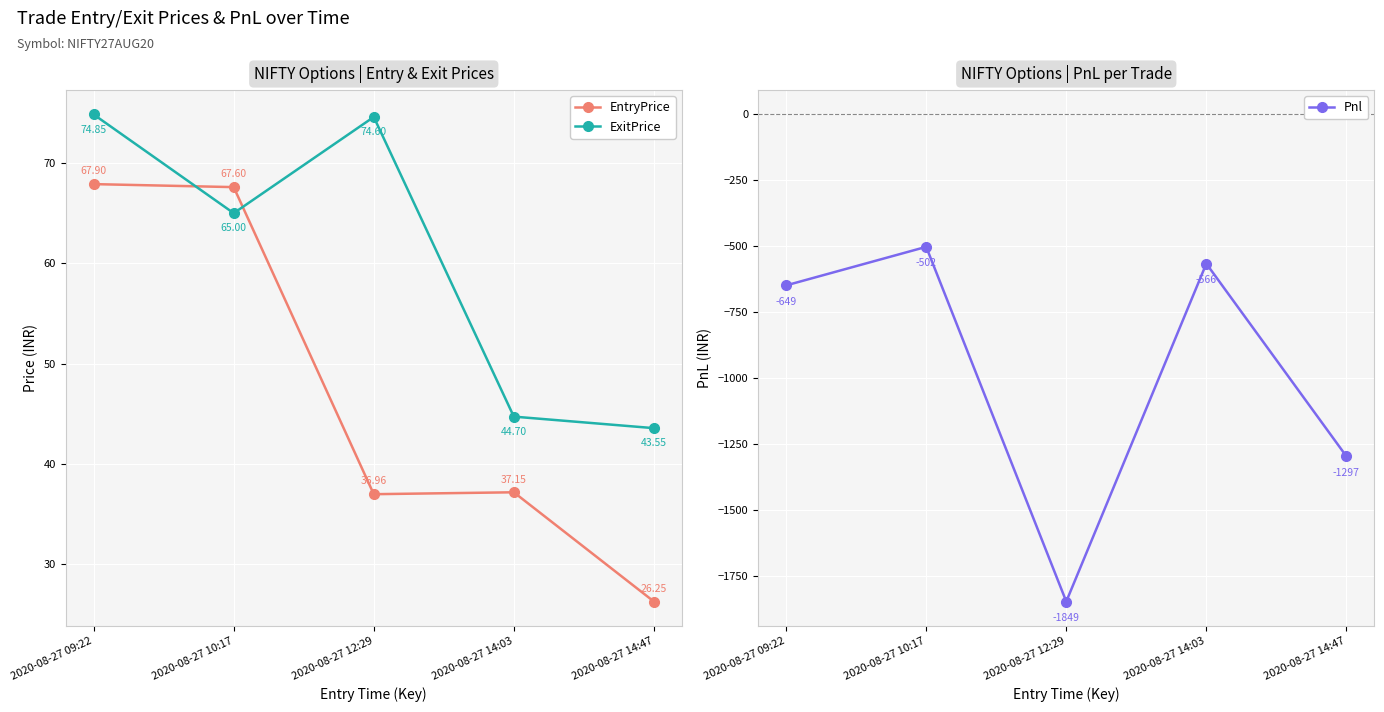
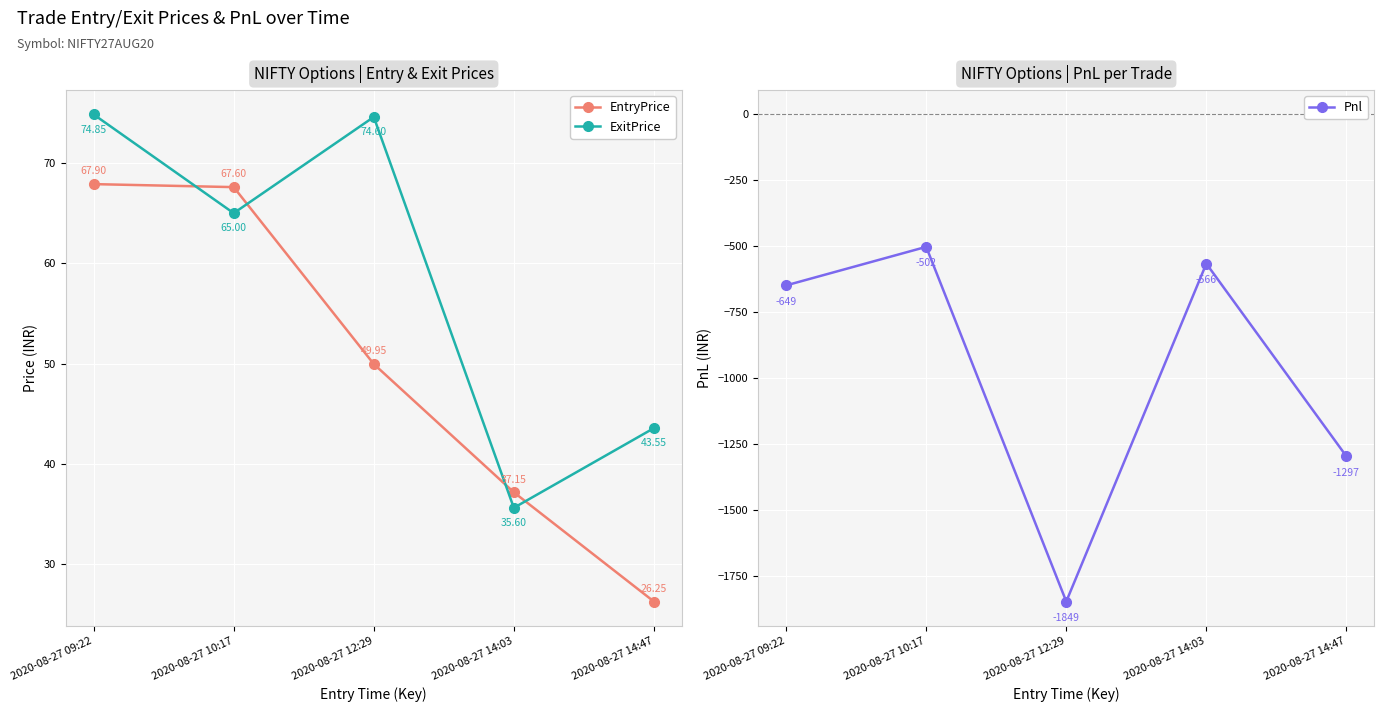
NIFTY Options | Entry & Exit Prices, EntryPrice, 2020-08-27 12:29: 36.96 -> 49.95
NIFTY Options | Entry & Exit Prices, ExitPrice, 2020-08-27 14:03: 44.70 -> 35.60
